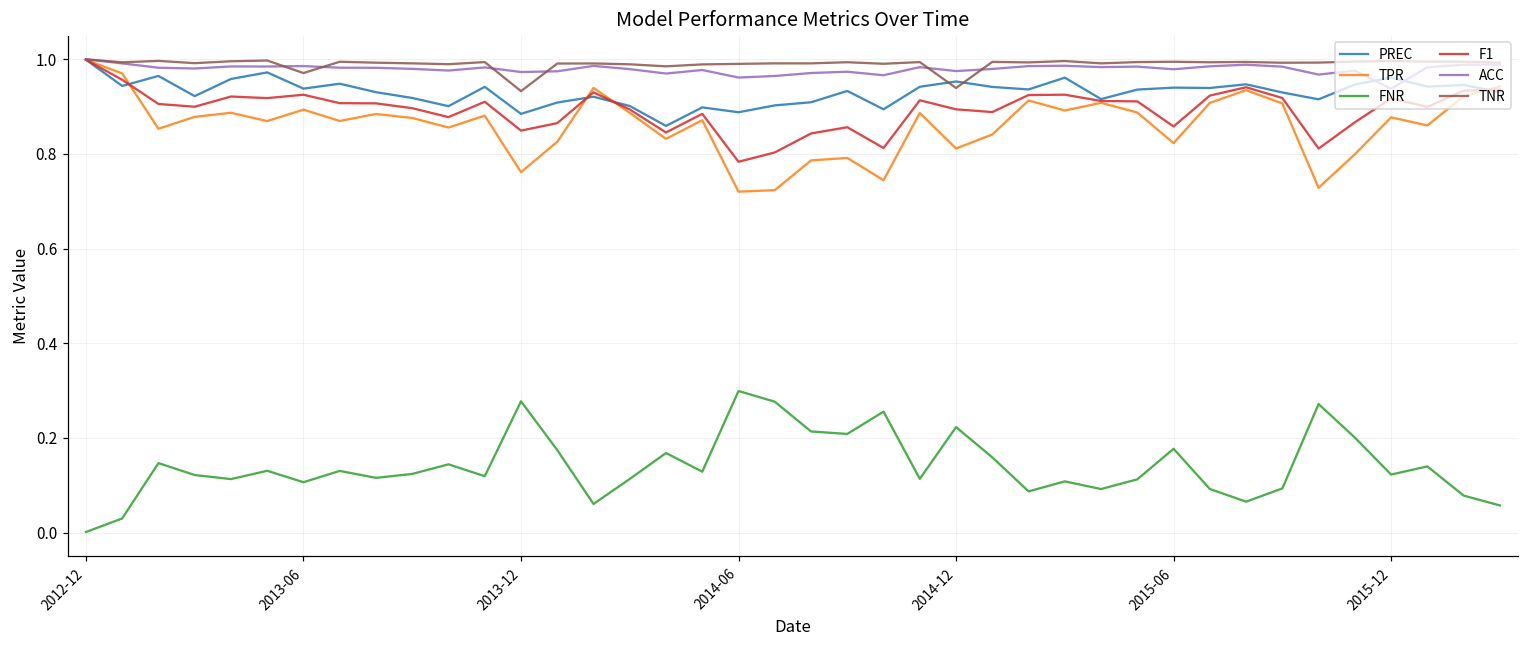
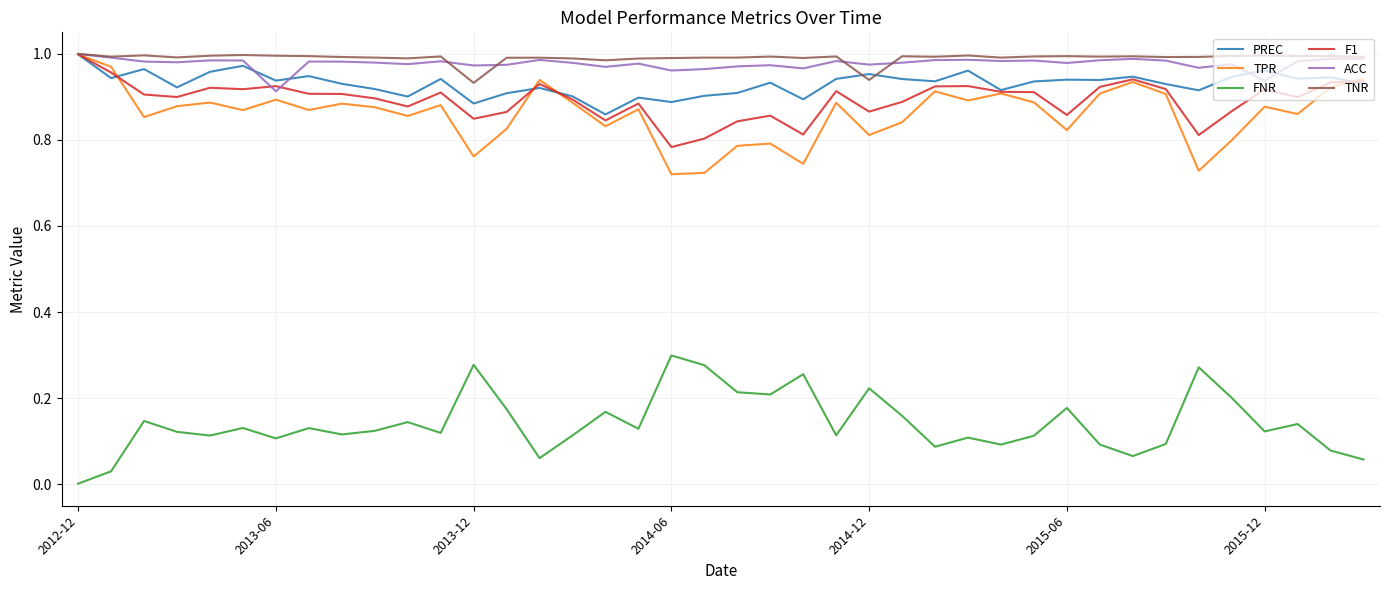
ACC, 2013-06: 0.99 -> 0.91
TNR, 2013-06: 0.97 -> 1.00
F1, 2014-12: 0.89 -> 0.87
